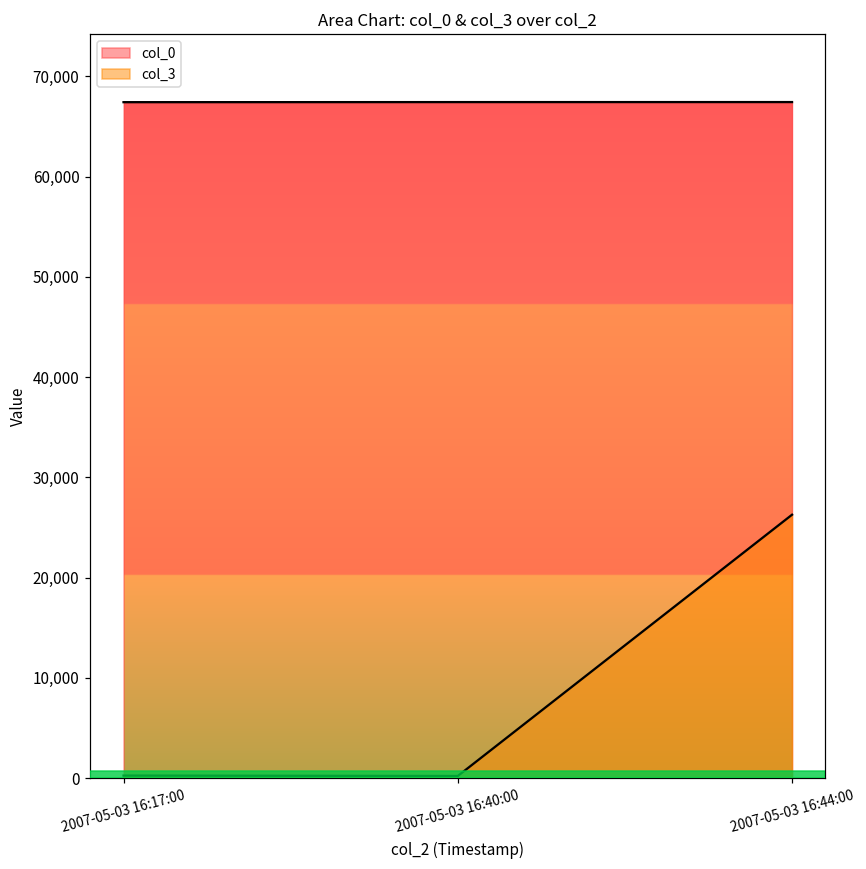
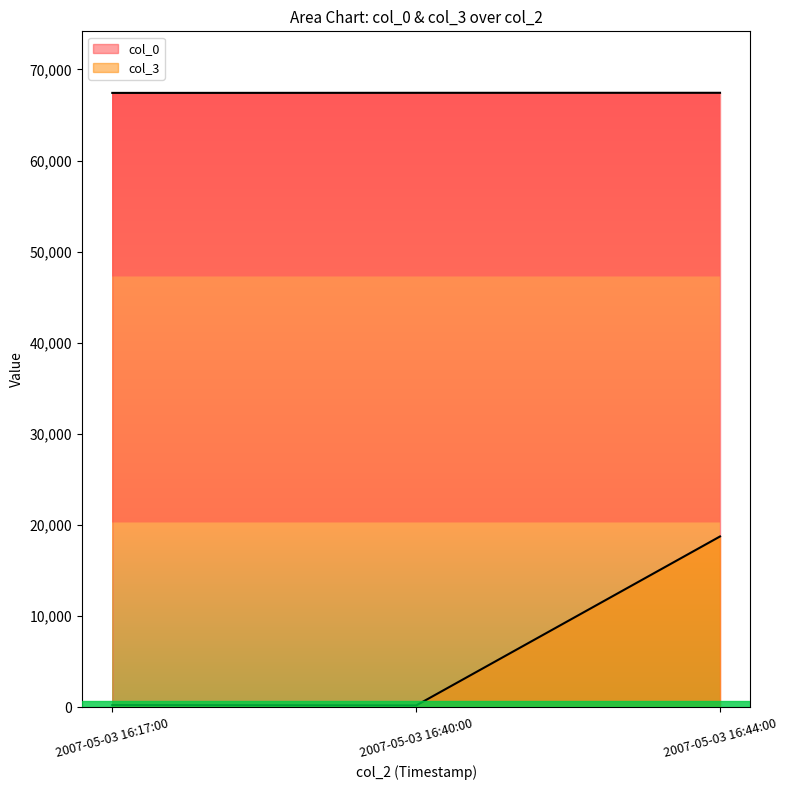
col_3, 2007-05-03 16:44:00: 26,000 -> 19,000
